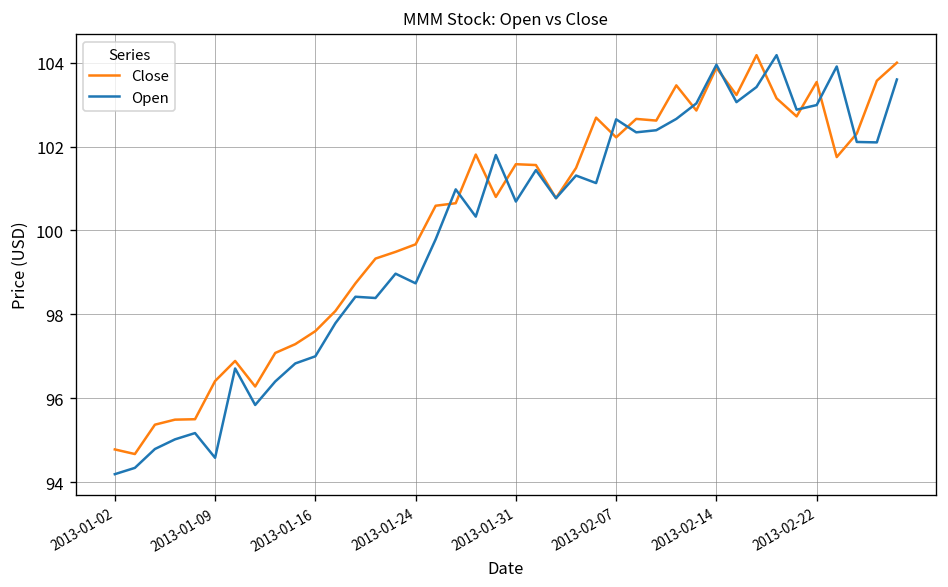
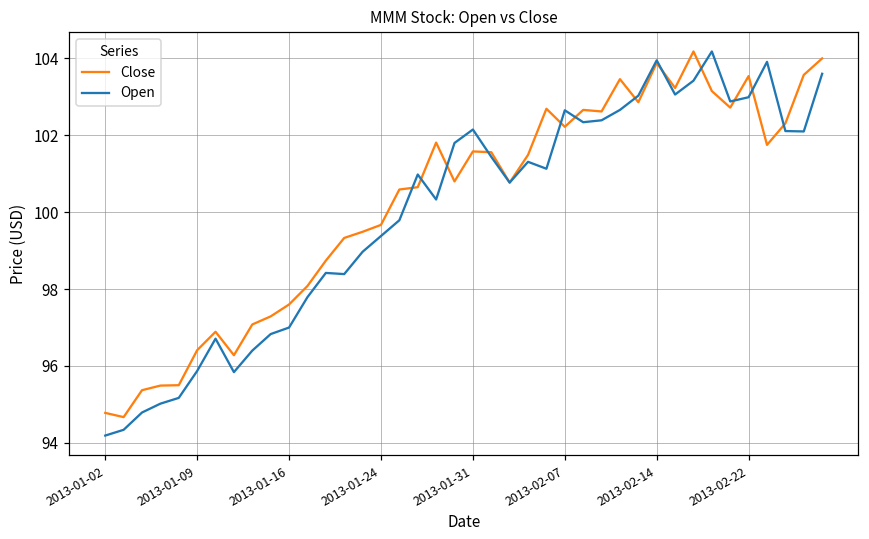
Open, 2013-01-09: 94.6 -> 95.9
Open, 2013-01-24: 98.7 -> 99.4
Open, 2013-01-31: 100.7 -> 102.2
